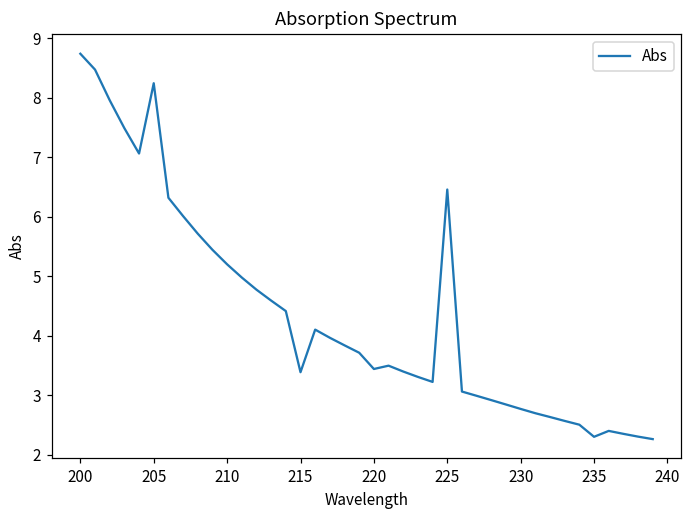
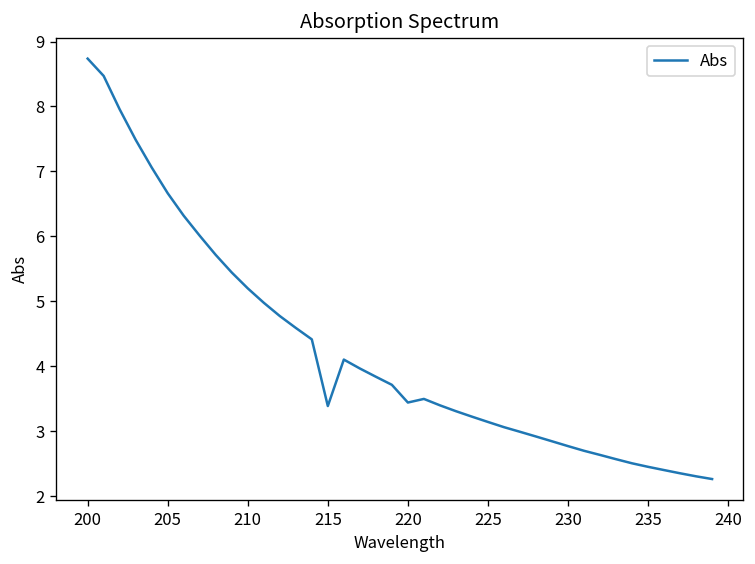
205: 8.2 -> 6.7
225: 6.5 -> 3.1
235: 2.3 -> 2.5
